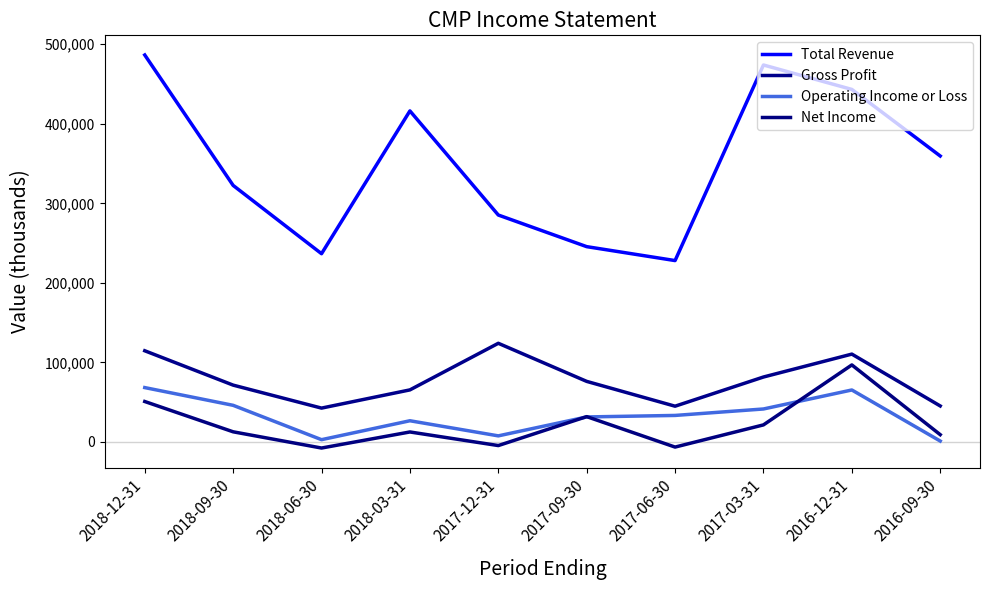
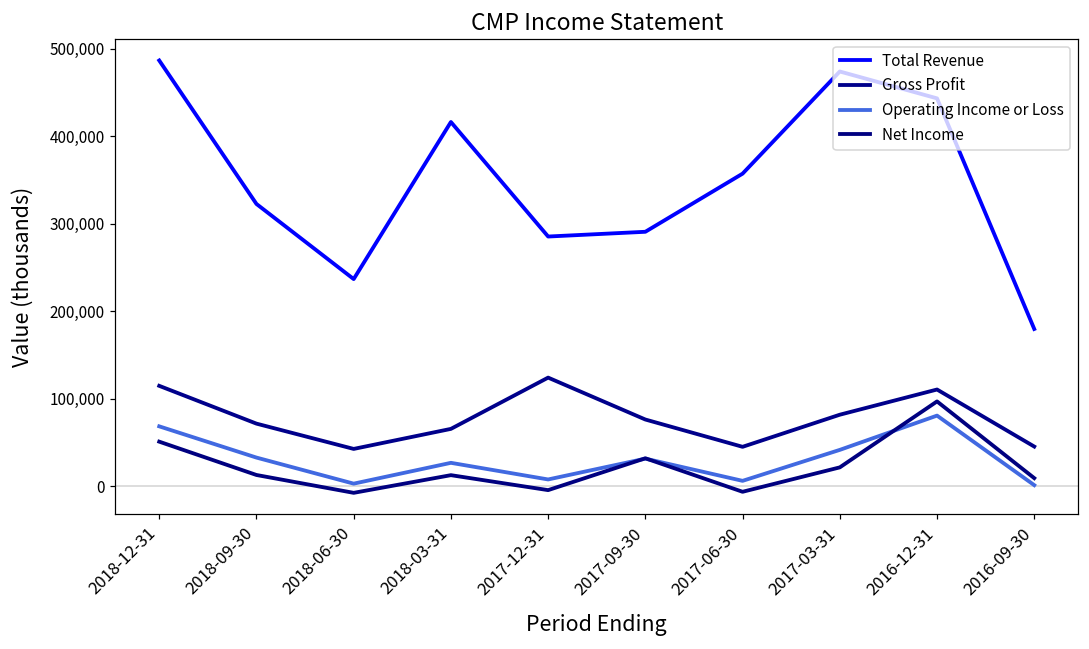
Operating Income or Loss, 2018-09-30: 50,000 -> 30,000
Total Revenue, 2017-09-30: 250,000 -> 290,000
Total Revenue, 2017-06-30: 230,000 -> 360,000
Operating Income or Loss, 2017-06-30: 30,000 -> 10,000
Operating Income or Loss, 2016-12-31: 70,000 -> 80,000
Total Revenue, 2016-09-30: 360,000 -> 180,000
